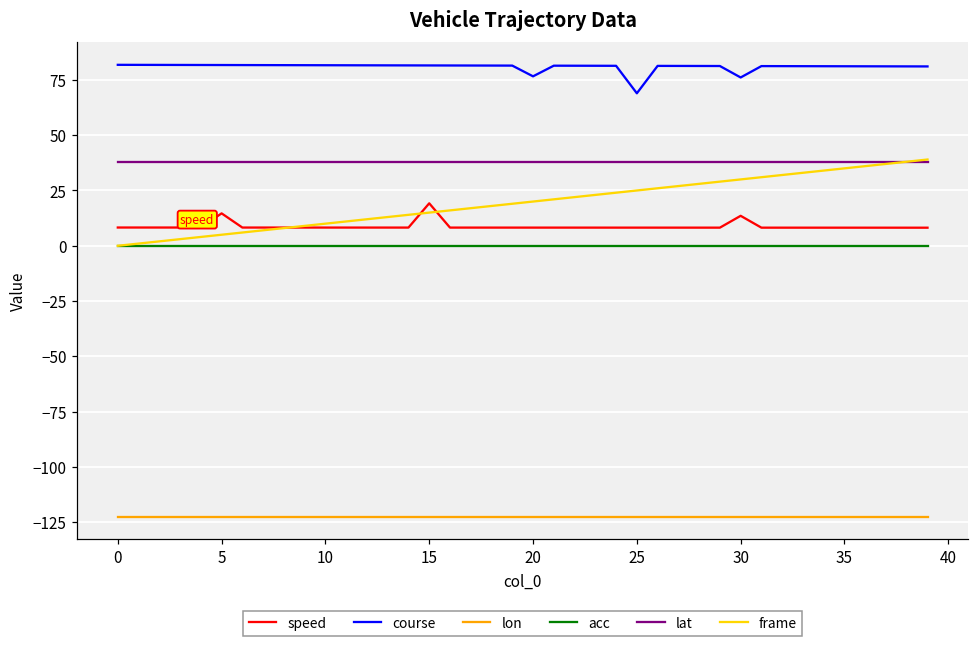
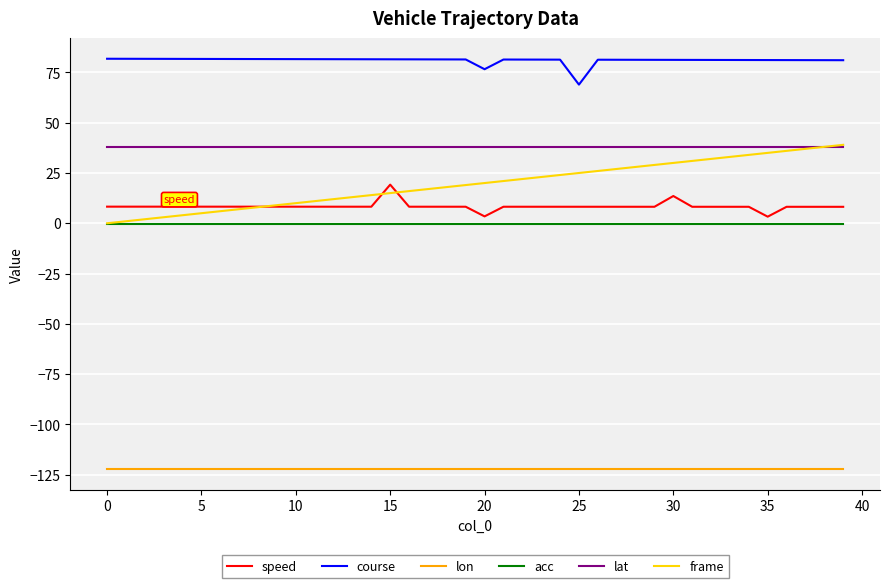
speed, 5: 15 -> 8
speed, 20: 8 -> 3
course, 30: 76 -> 81
speed, 35: 8 -> 3
